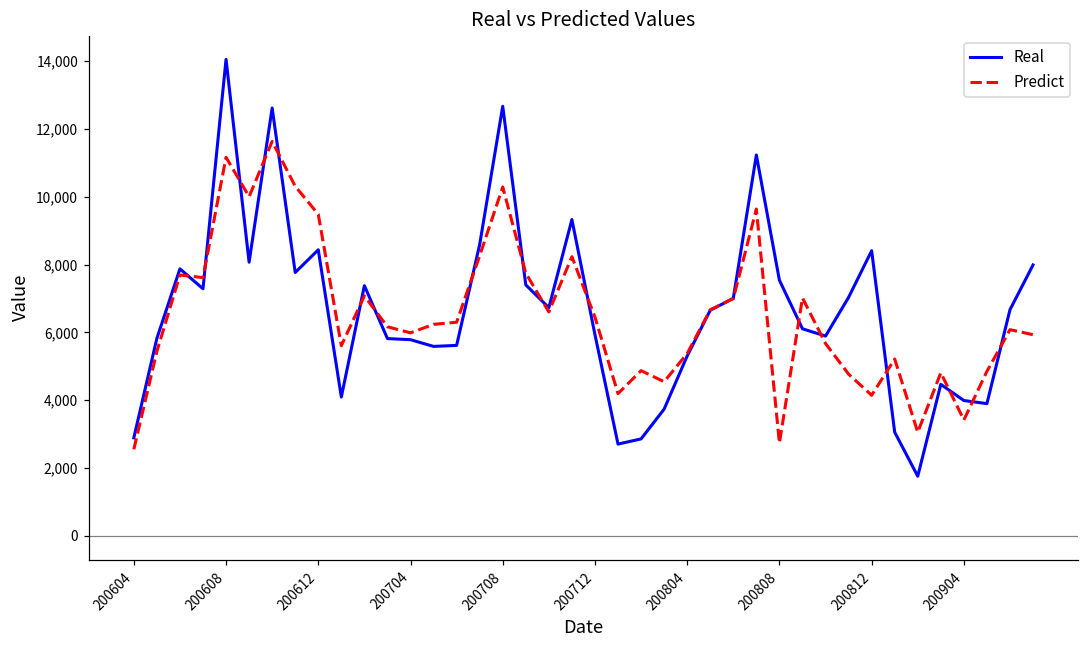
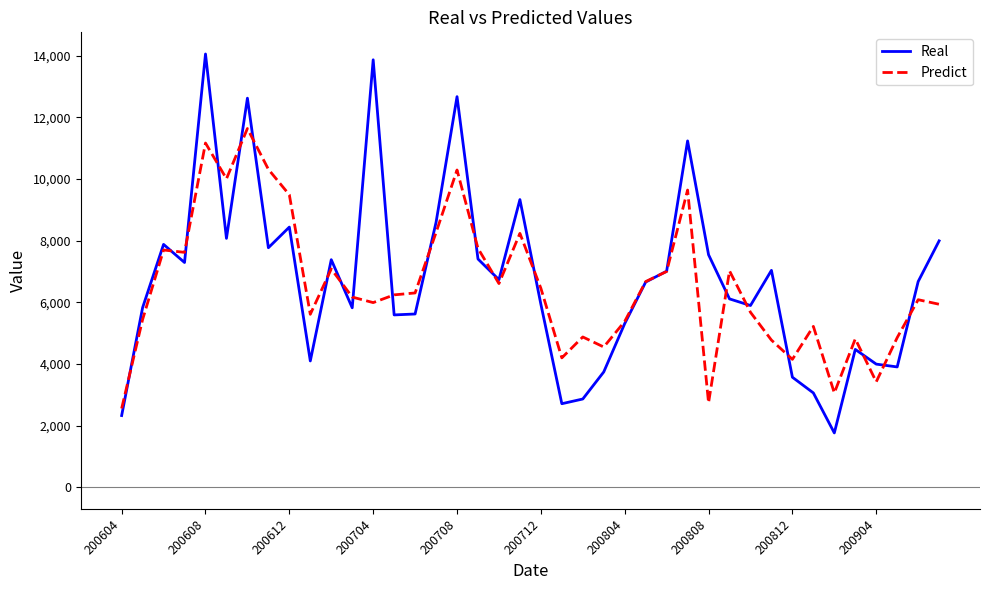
Real, 200604: 2,900 -> 2,300
Real, 200704: 5,800 -> 13,900
Real, 200812: 8,400 -> 3,600
